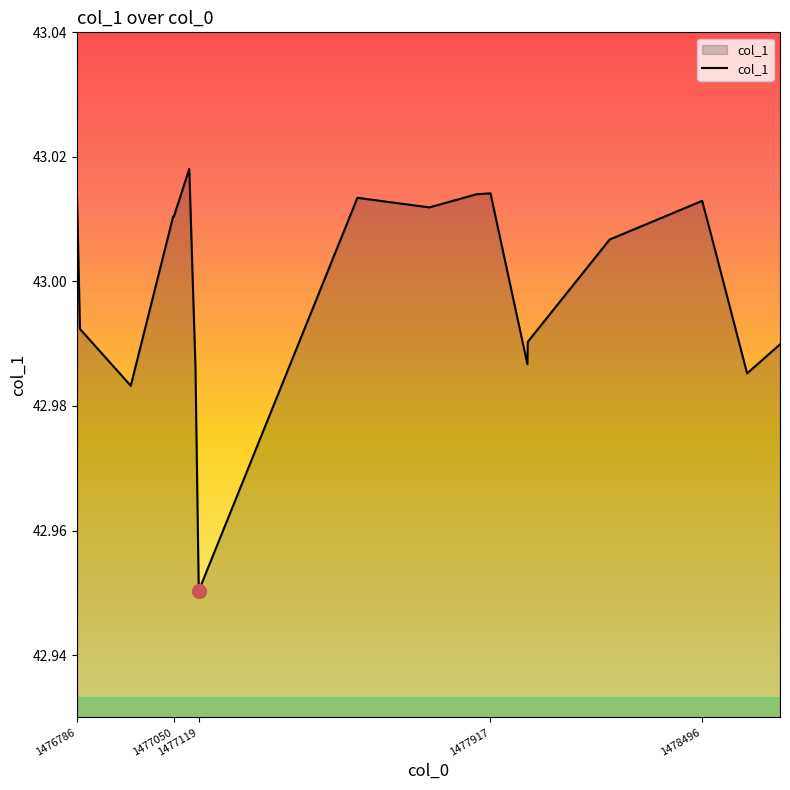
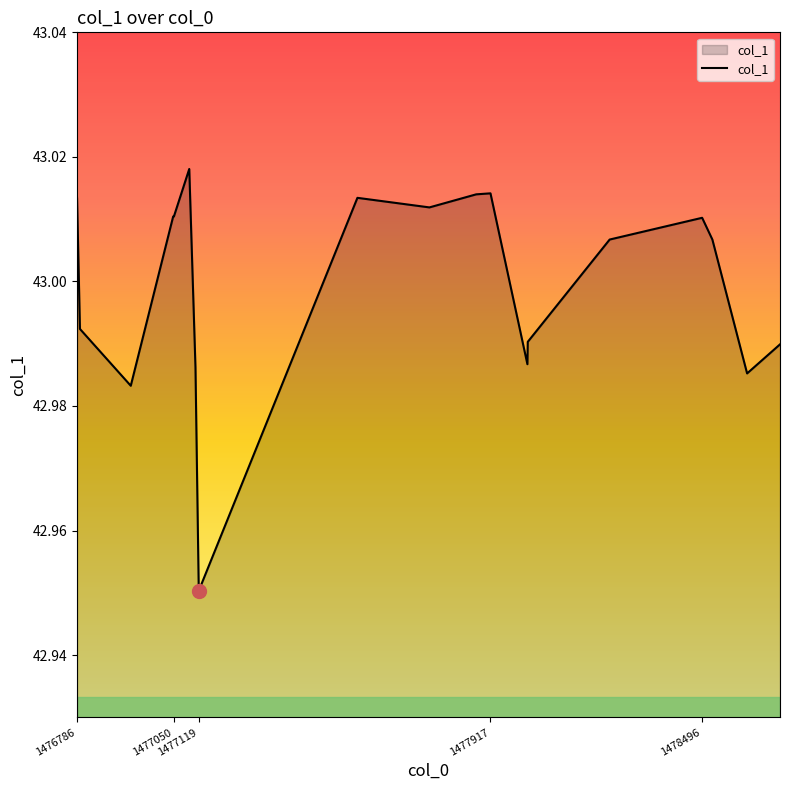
col_1, 1478496: 43.013 -> 43.010
